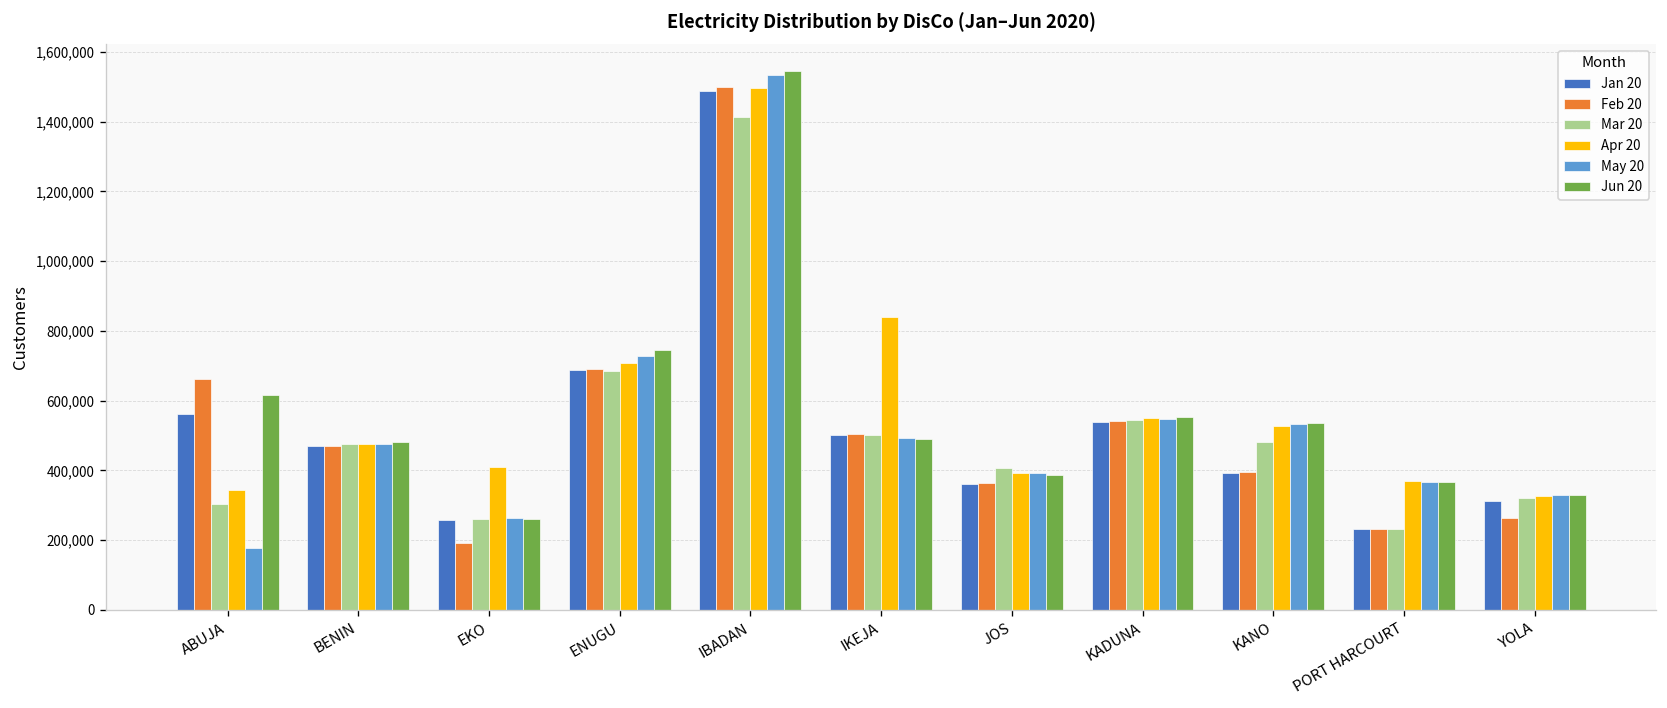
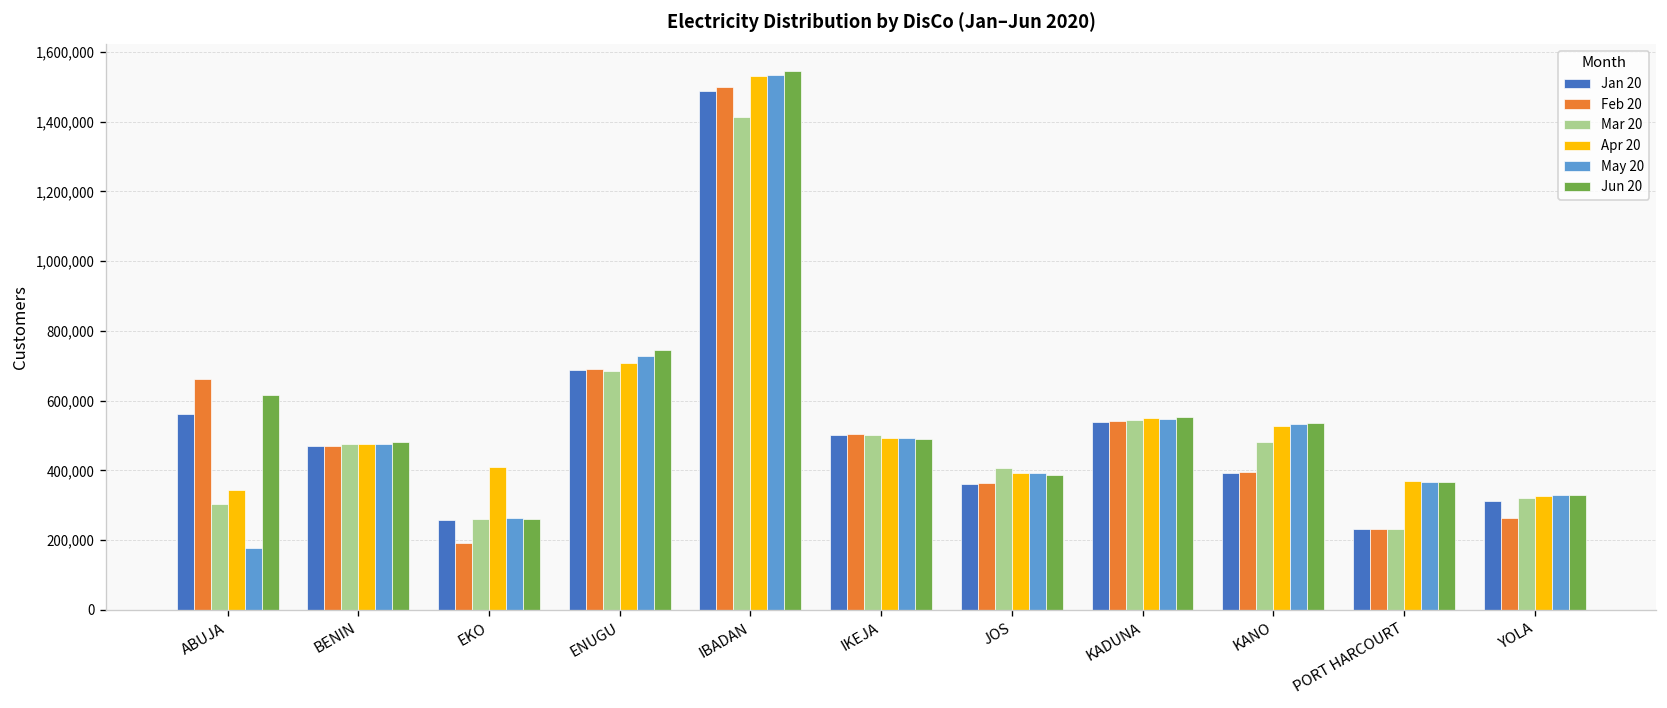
Apr 20, IBADAN: 1,500,000 -> 1,530,000
Apr 20, IKEJA: 840,000 -> 490,000
